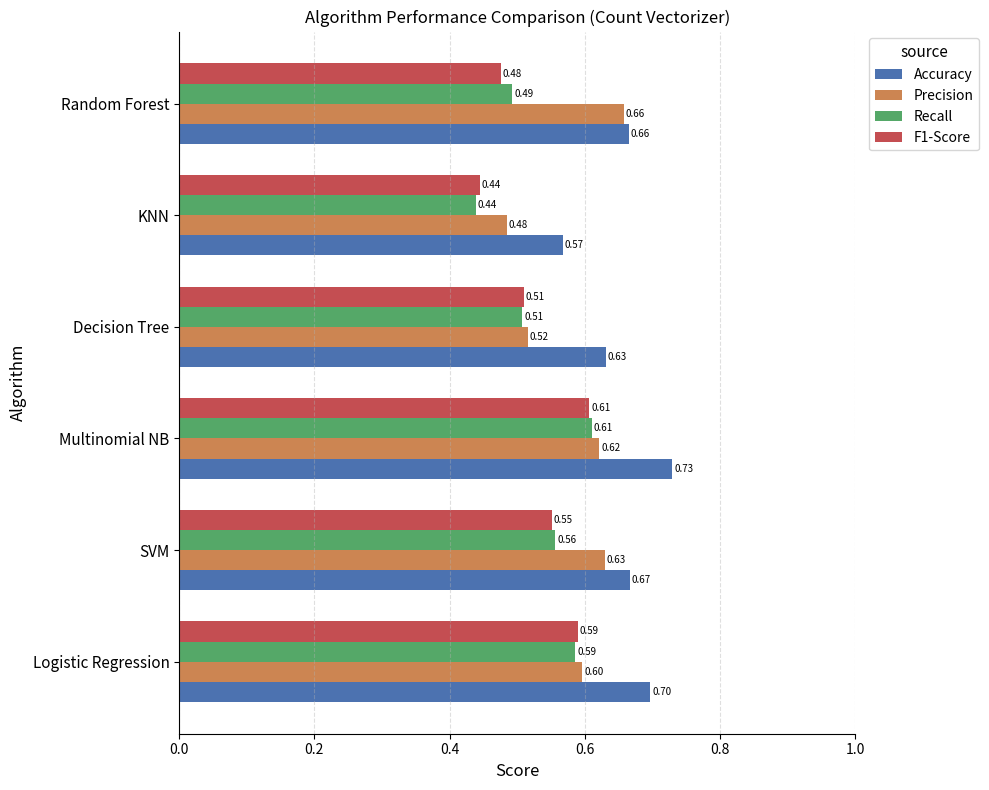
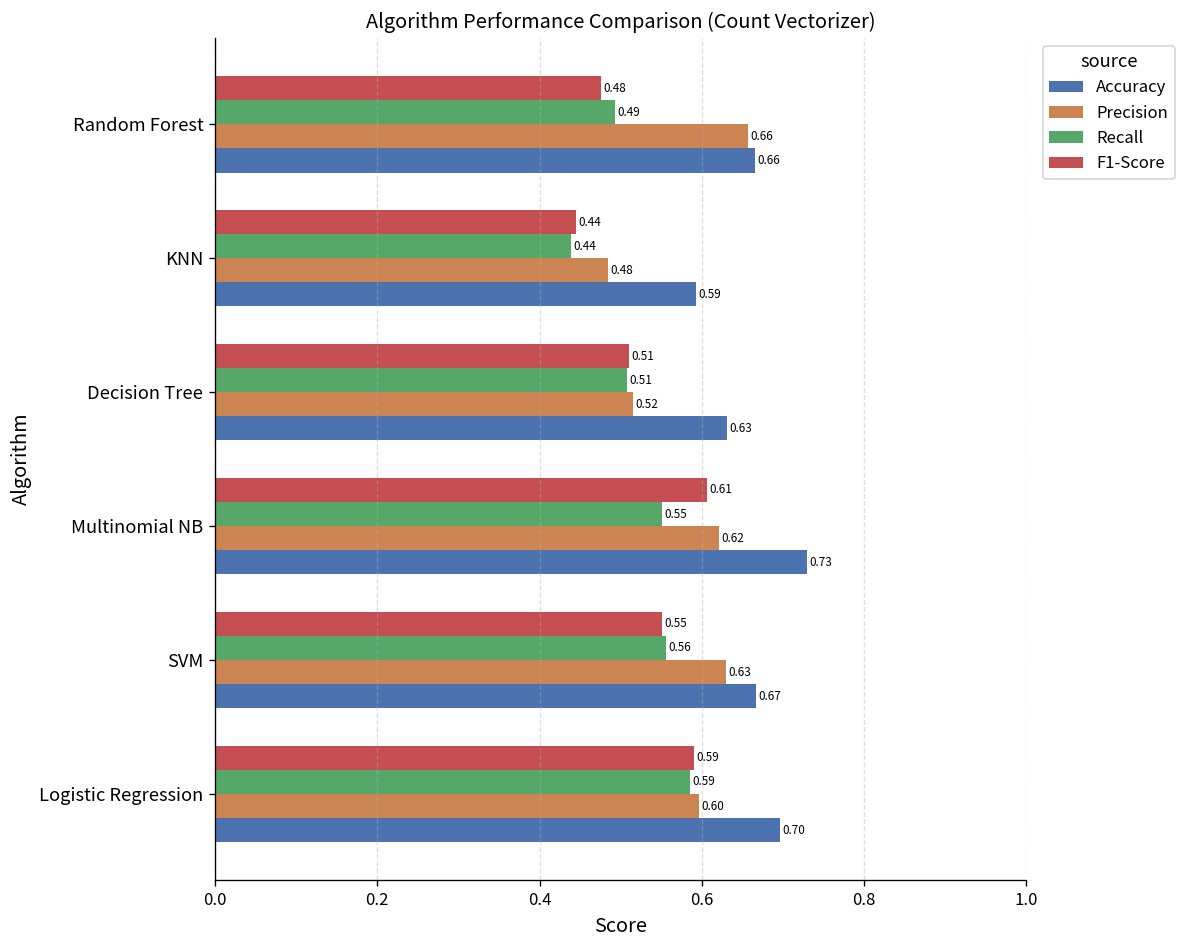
Accuracy, KNN: 0.57 -> 0.59
Recall, Multinomial NB: 0.61 -> 0.55
